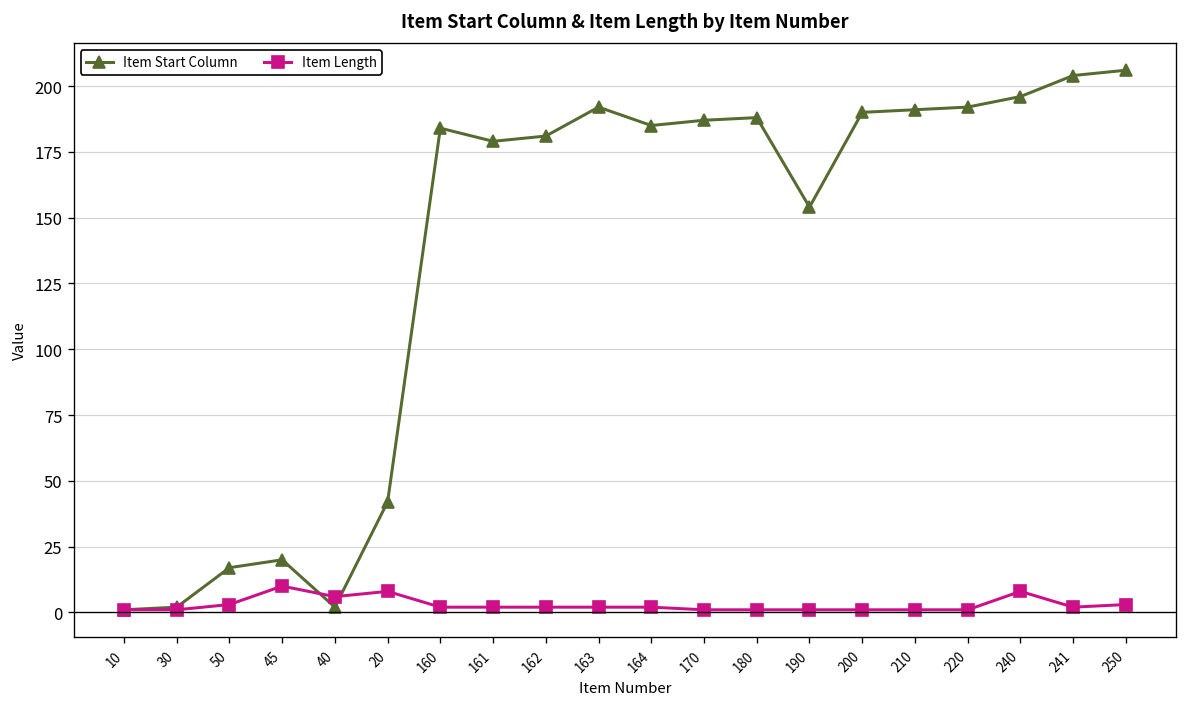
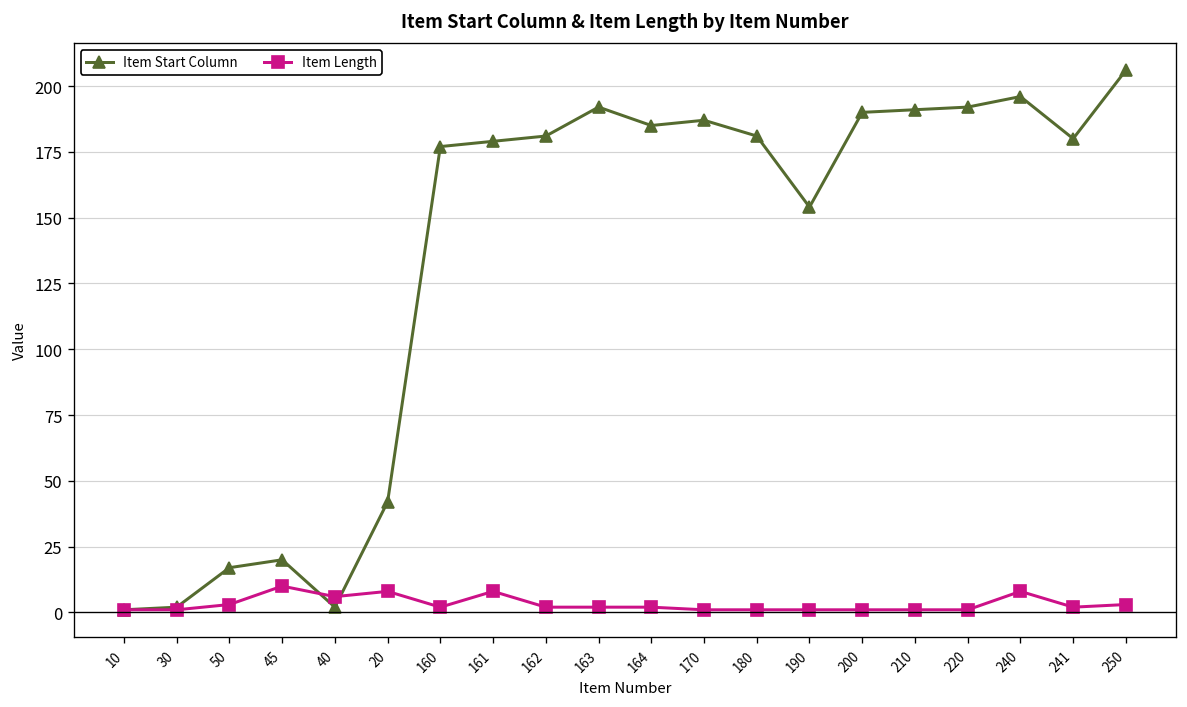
Item Start Column, 160: 184 -> 177
Item Length, 161: 2 -> 8
Item Start Column, 180: 188 -> 181
Item Start Column, 241: 204 -> 180
